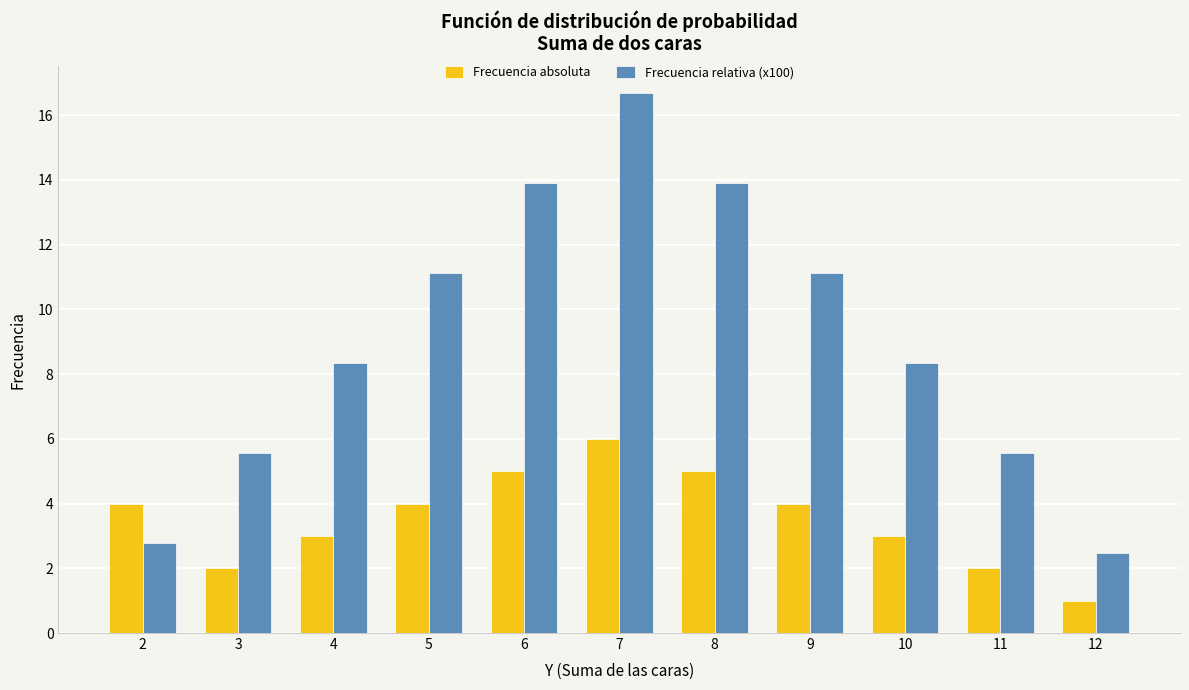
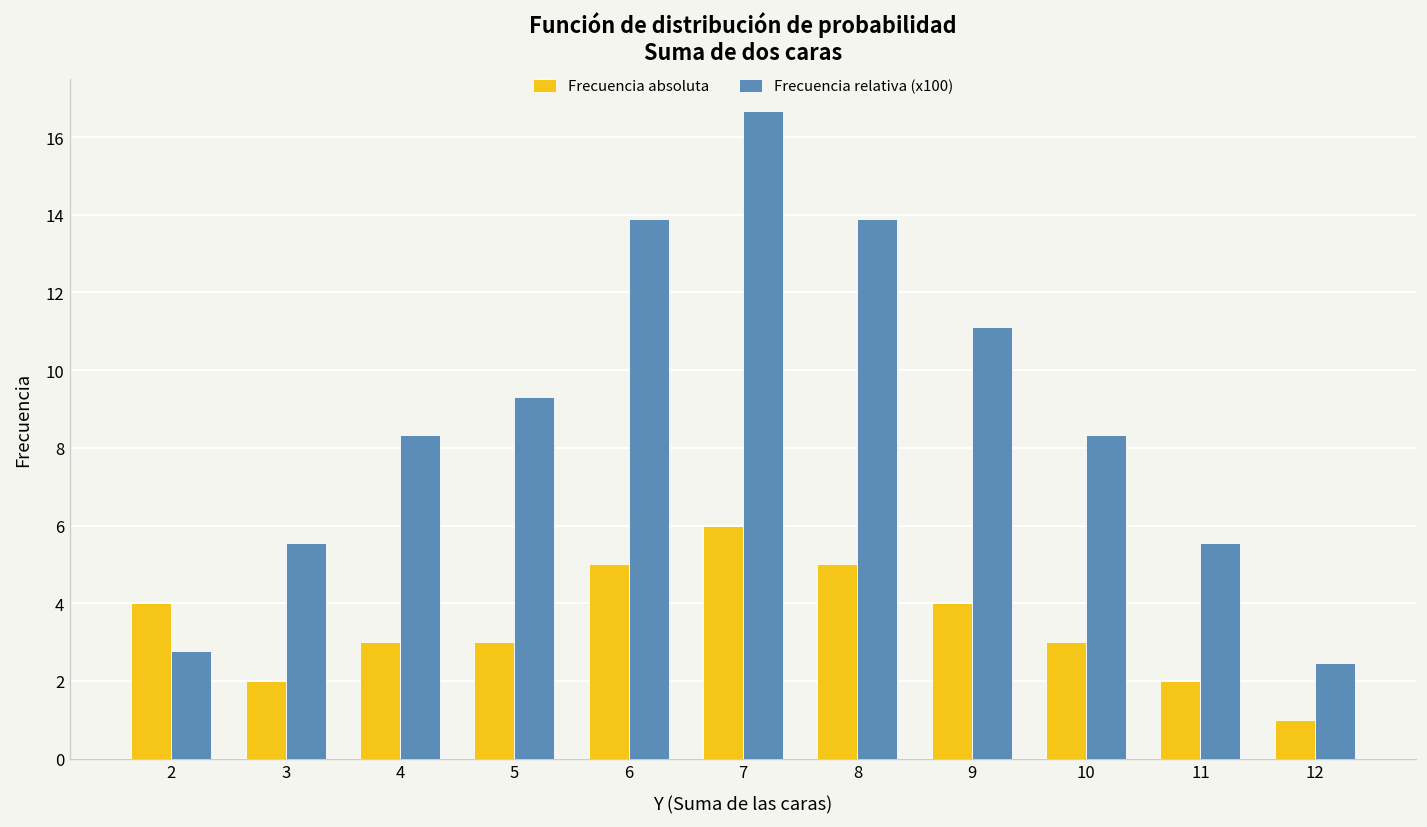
Frecuencia absoluta, 5: 4 -> 3
Frecuencia relativa (x100), 5: 11.1 -> 9.3
